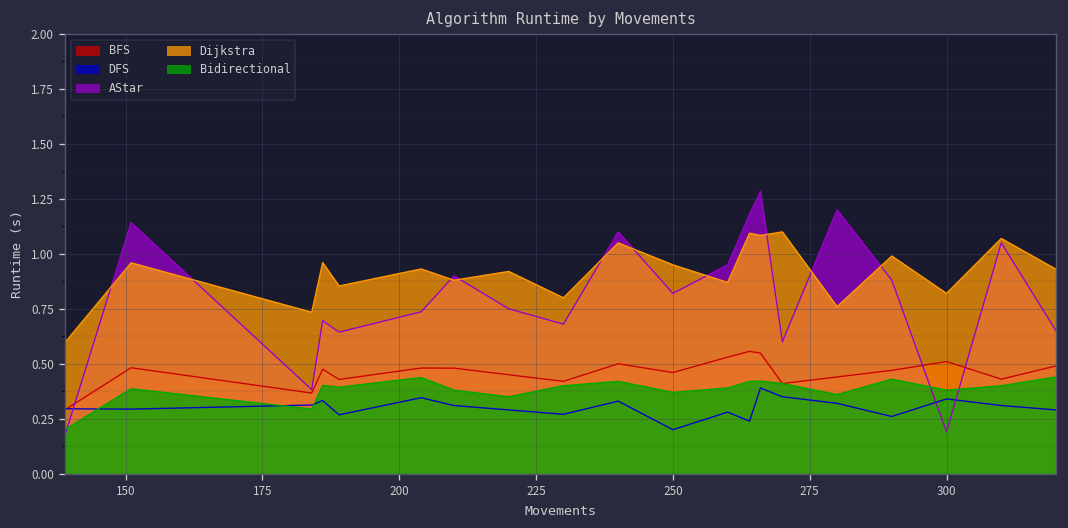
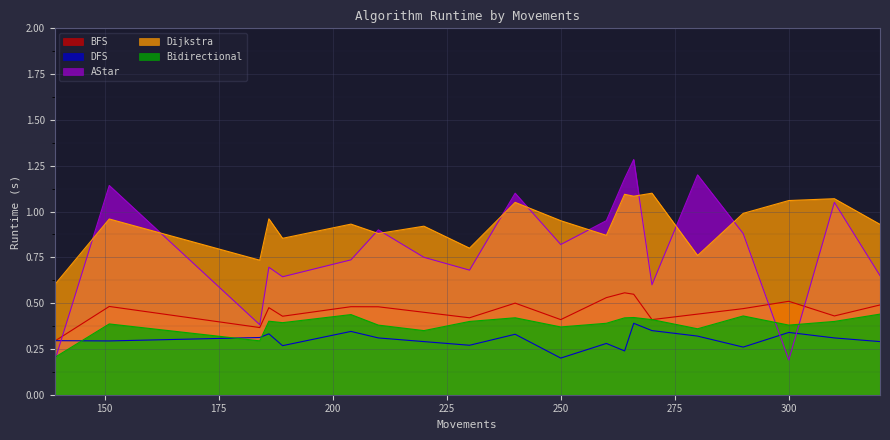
BFS, 250: 0.46 -> 0.41
Dijkstra, 300: 0.82 -> 1.06
